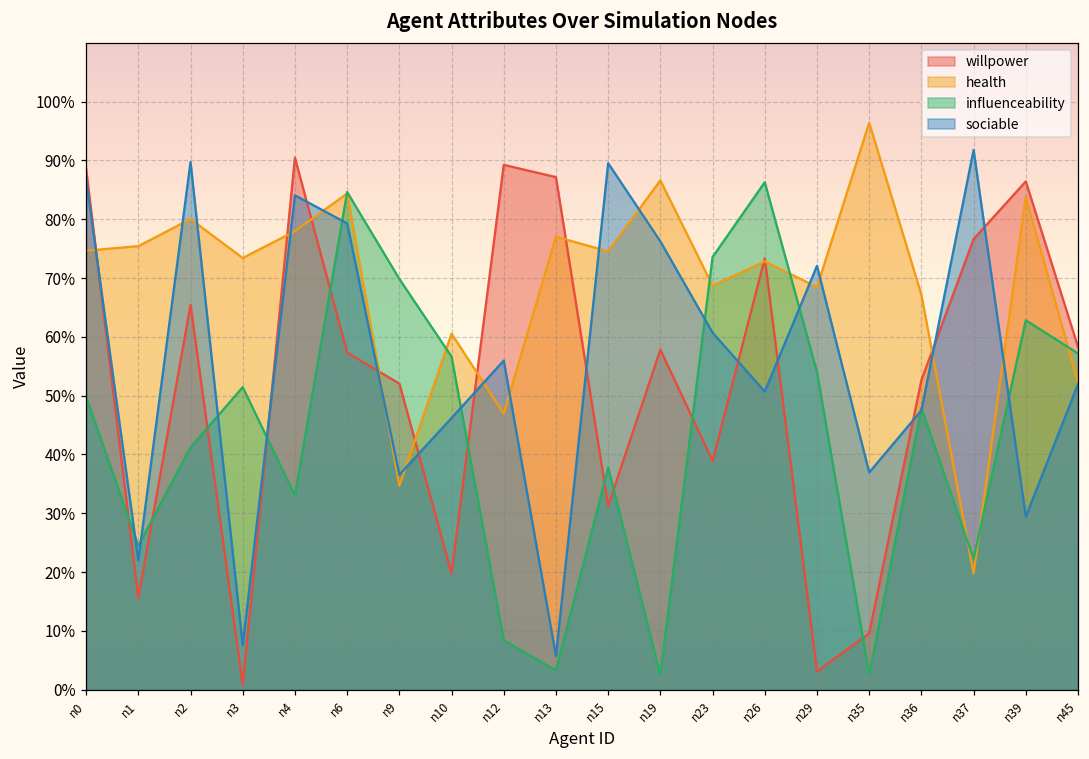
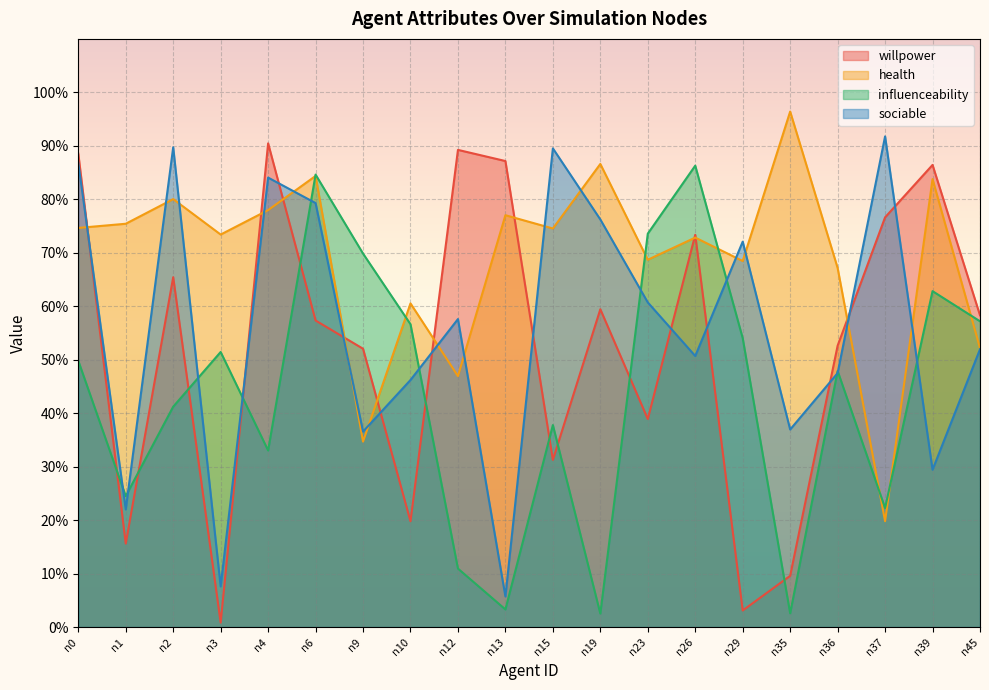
influenceability, n12: 8% -> 11%
sociable, n12: 56% -> 58%
willpower, n19: 58% -> 59%
